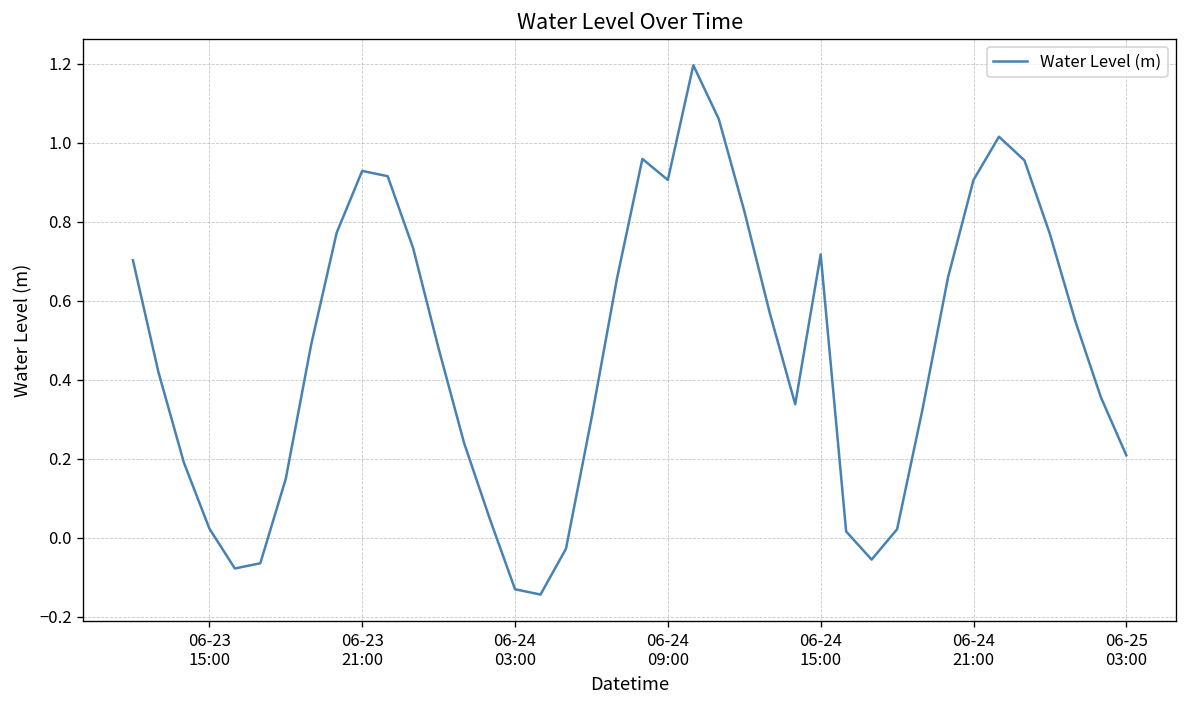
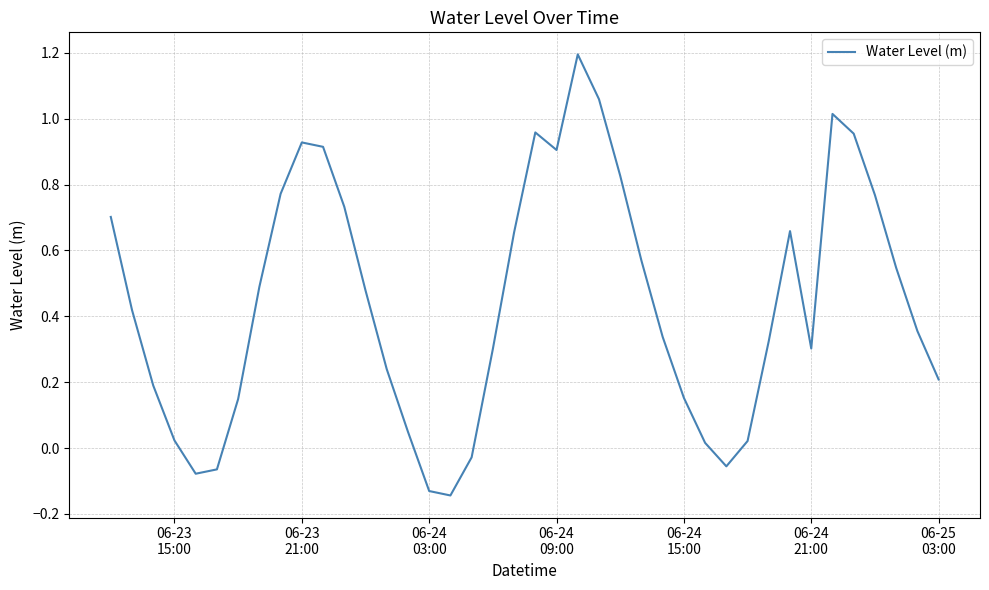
06-24 15:00: 0.72 -> 0.15
06-24 21:00: 0.91 -> 0.30
